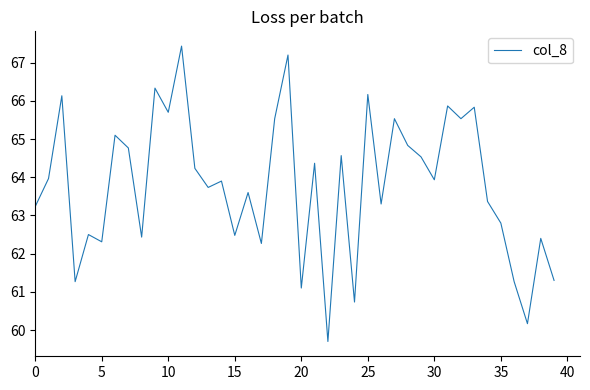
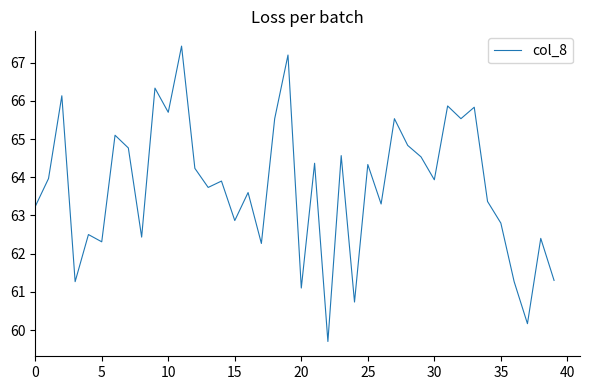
15: 62.5 -> 62.9
25: 66.2 -> 64.3
